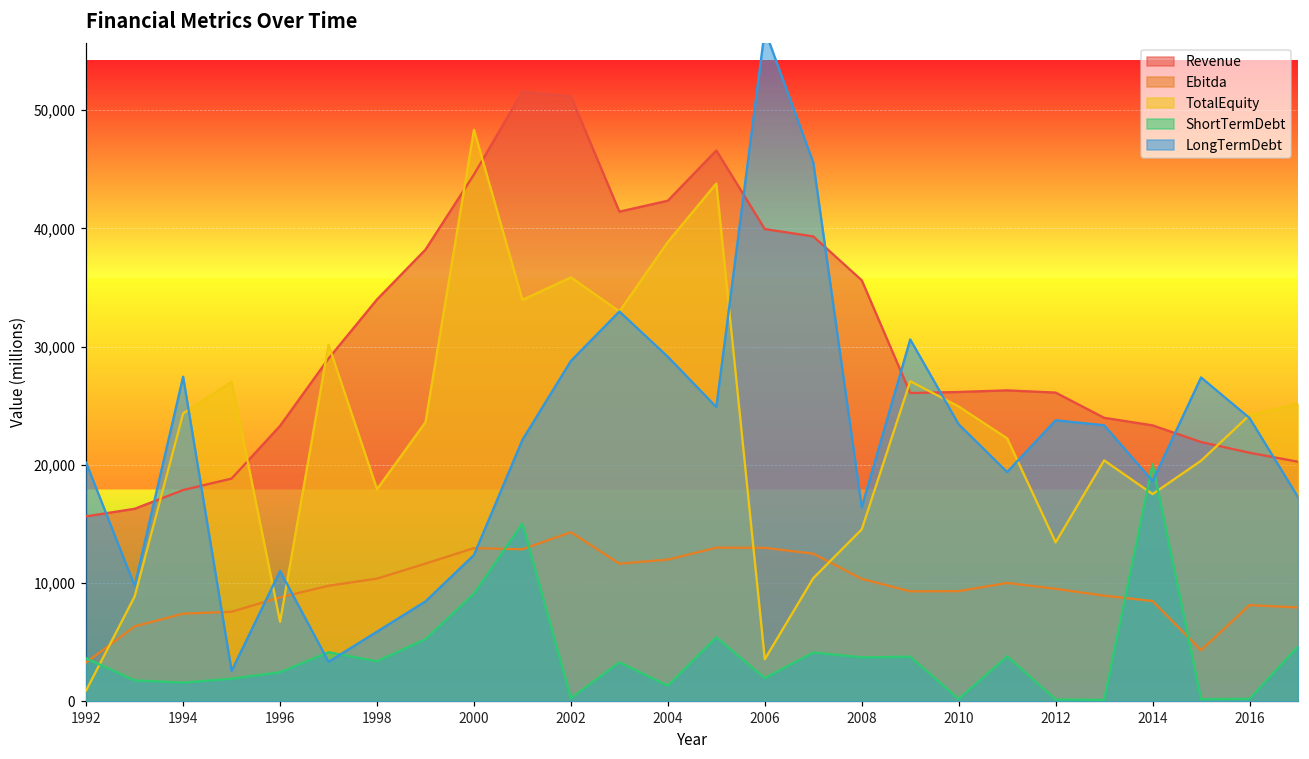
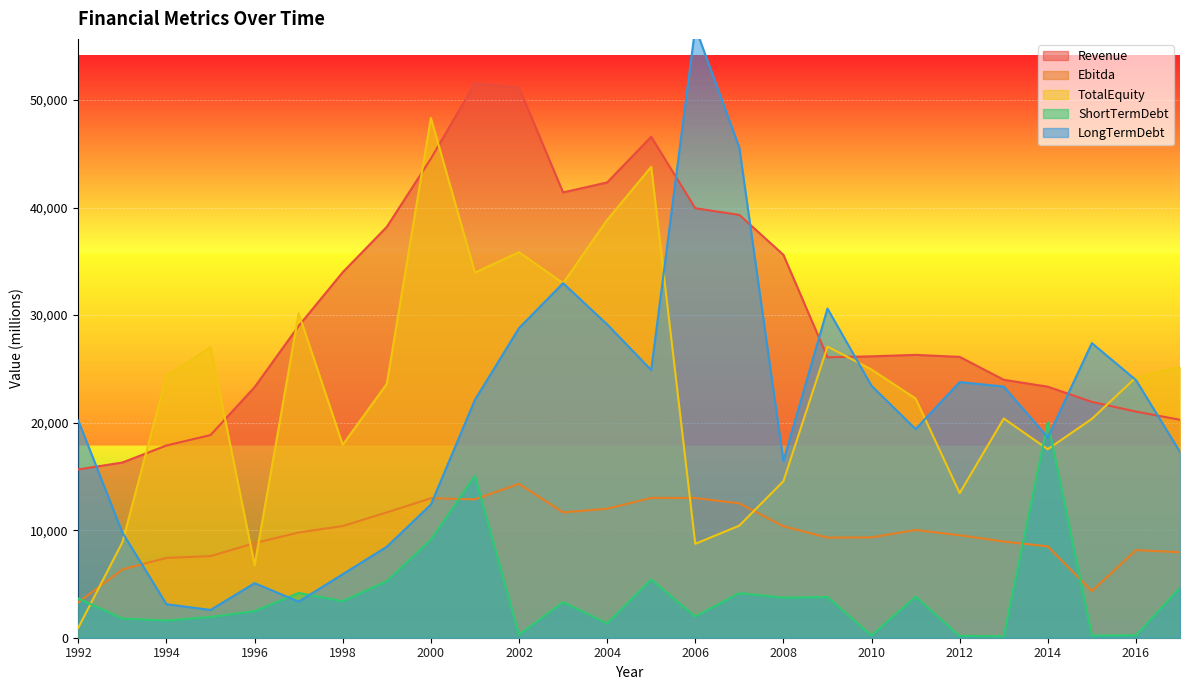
LongTermDebt, 1994: 27,500 -> 3,100
LongTermDebt, 1996: 11,000 -> 5,100
TotalEquity, 2006: 3,600 -> 8,700
